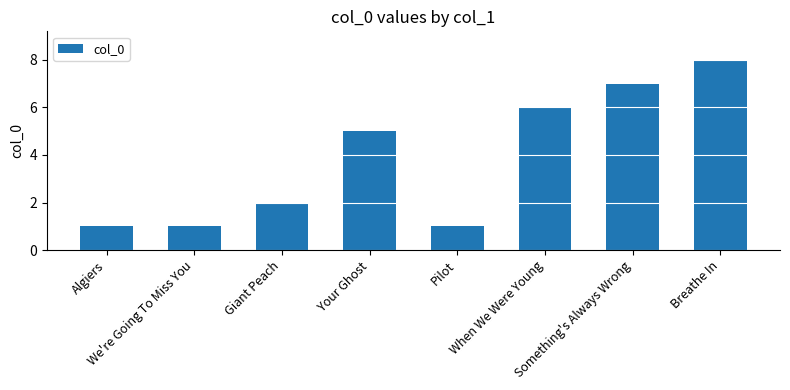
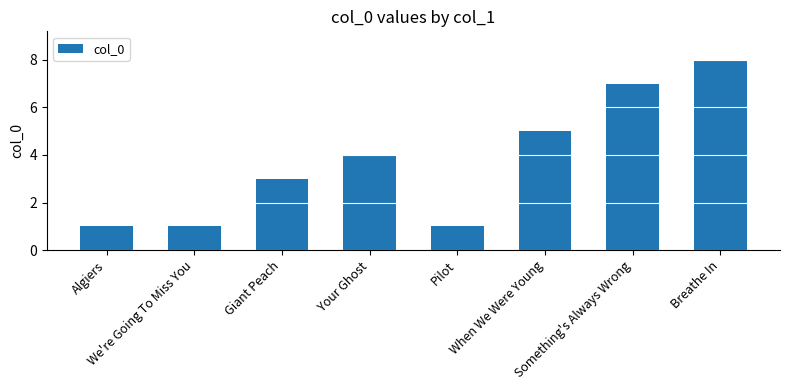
Giant Peach: 2 -> 3
Your Ghost: 5 -> 4
When We Were Young: 6 -> 5
